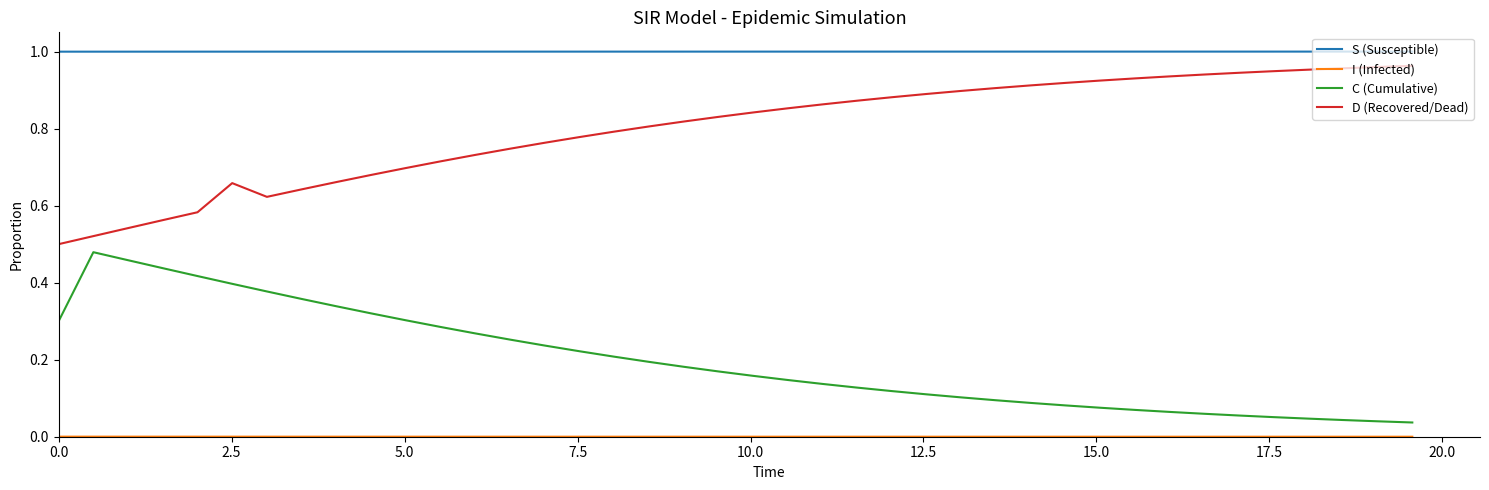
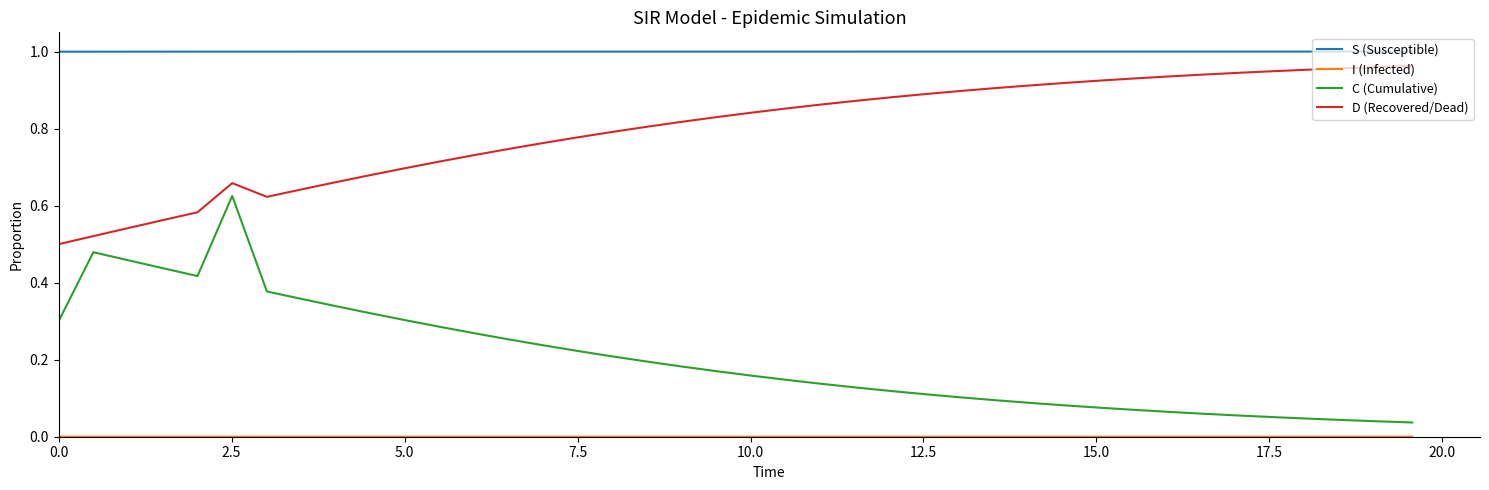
C (Cumulative), 2.5: 0.40 -> 0.63
